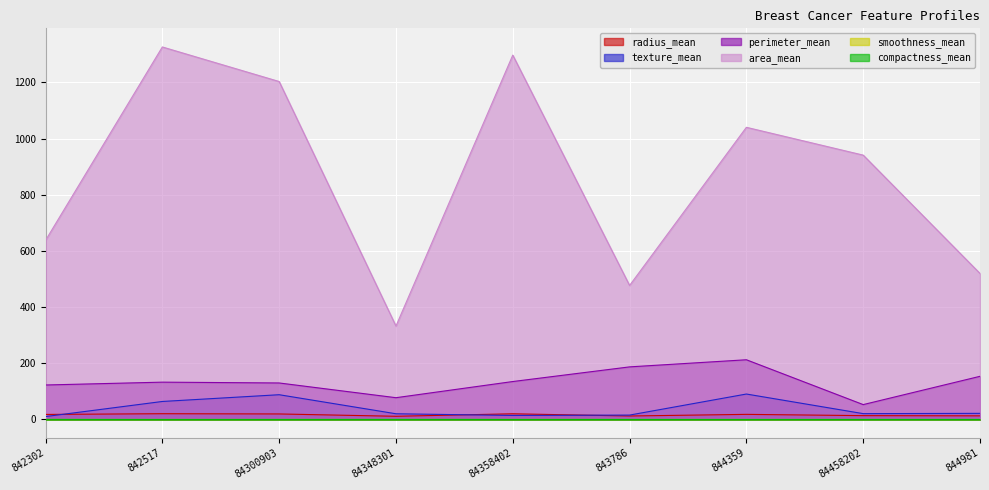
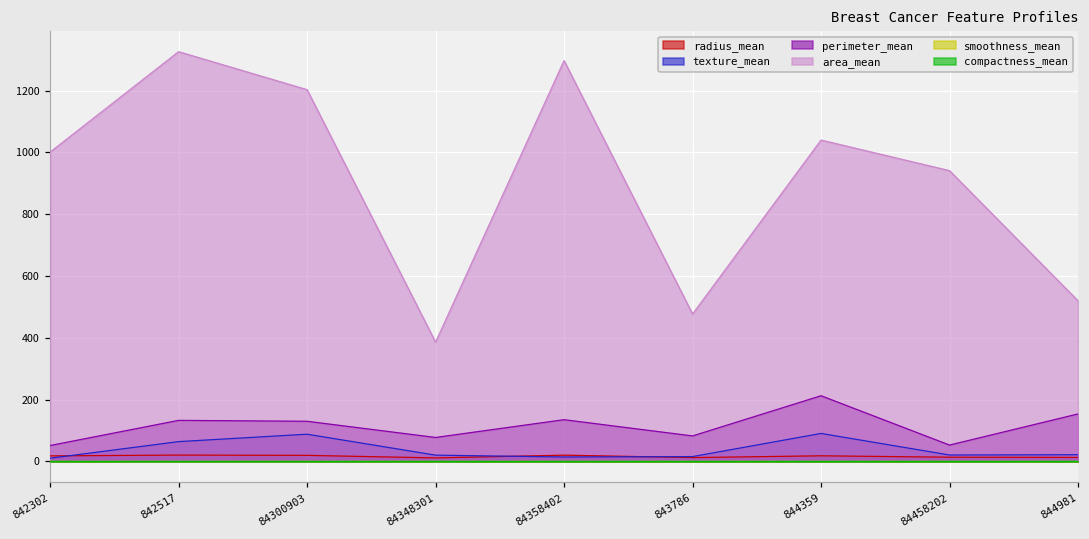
perimeter_mean, 842302: 120 -> 50
area_mean, 842302: 640 -> 1000
area_mean, 84348301: 330 -> 390
perimeter_mean, 843786: 190 -> 80
